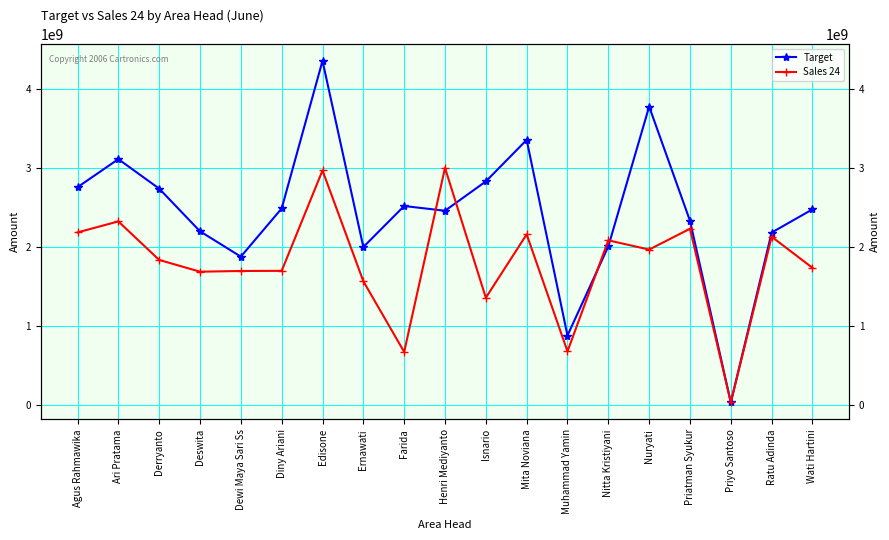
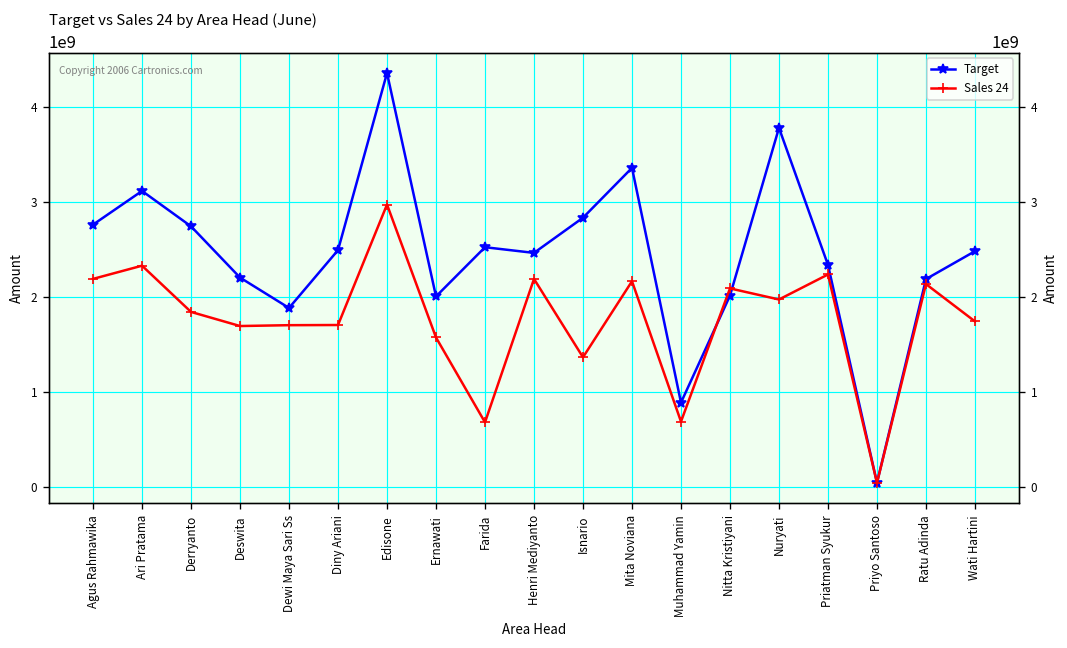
Sales 24, Henri Mediyanto: 3000000000 -> 2200000000
